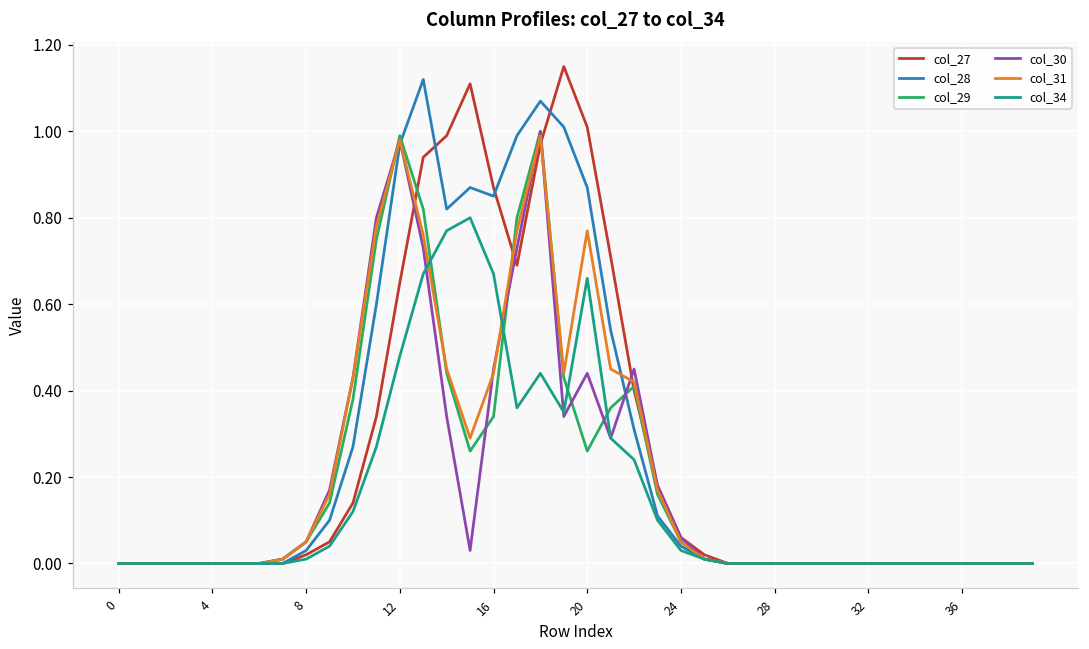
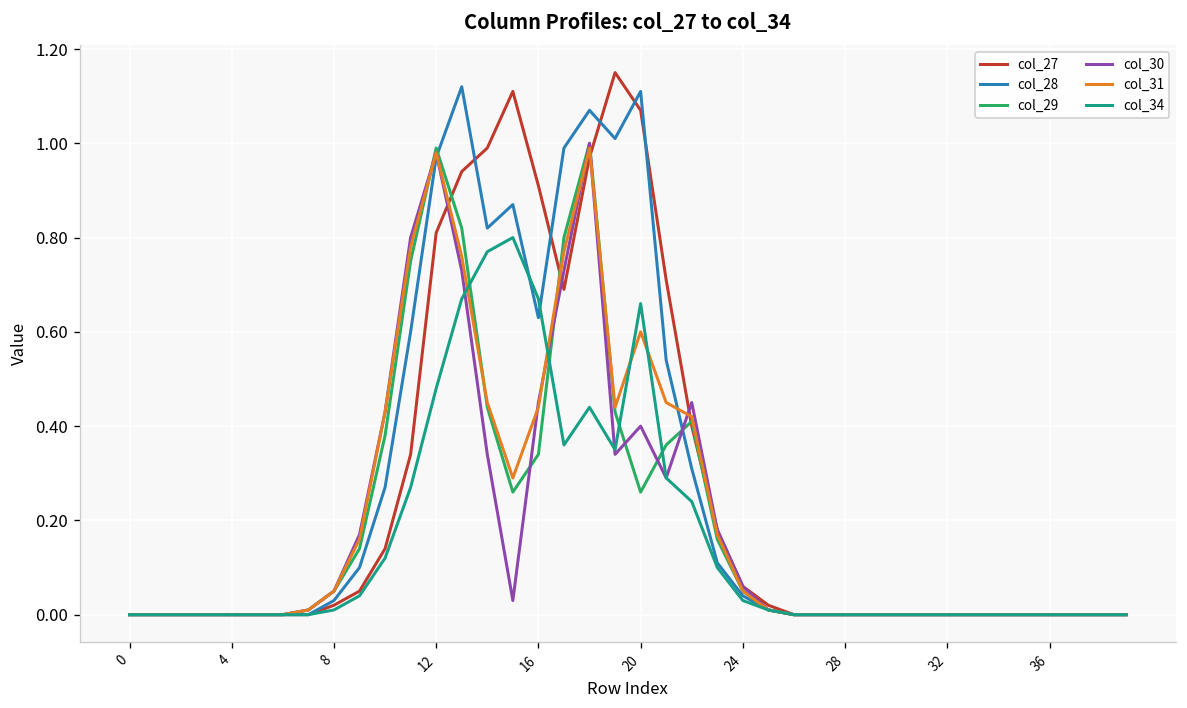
col_27, 12: 0.65 -> 0.81
col_27, 16: 0.87 -> 0.91
col_28, 16: 0.85 -> 0.63
col_27, 20: 1.01 -> 1.07
col_28, 20: 0.87 -> 1.11
col_30, 20: 0.44 -> 0.40
col_31, 20: 0.77 -> 0.60
